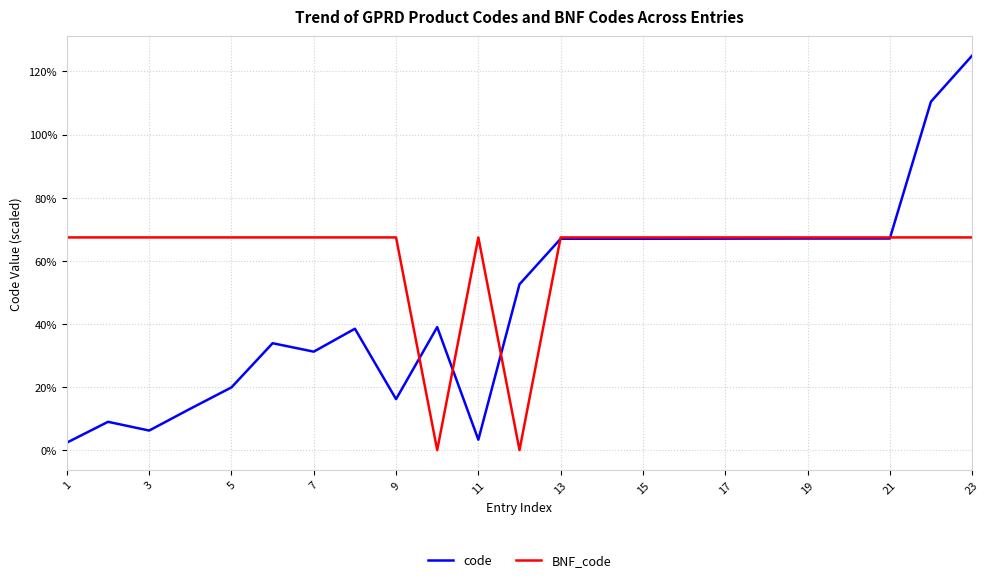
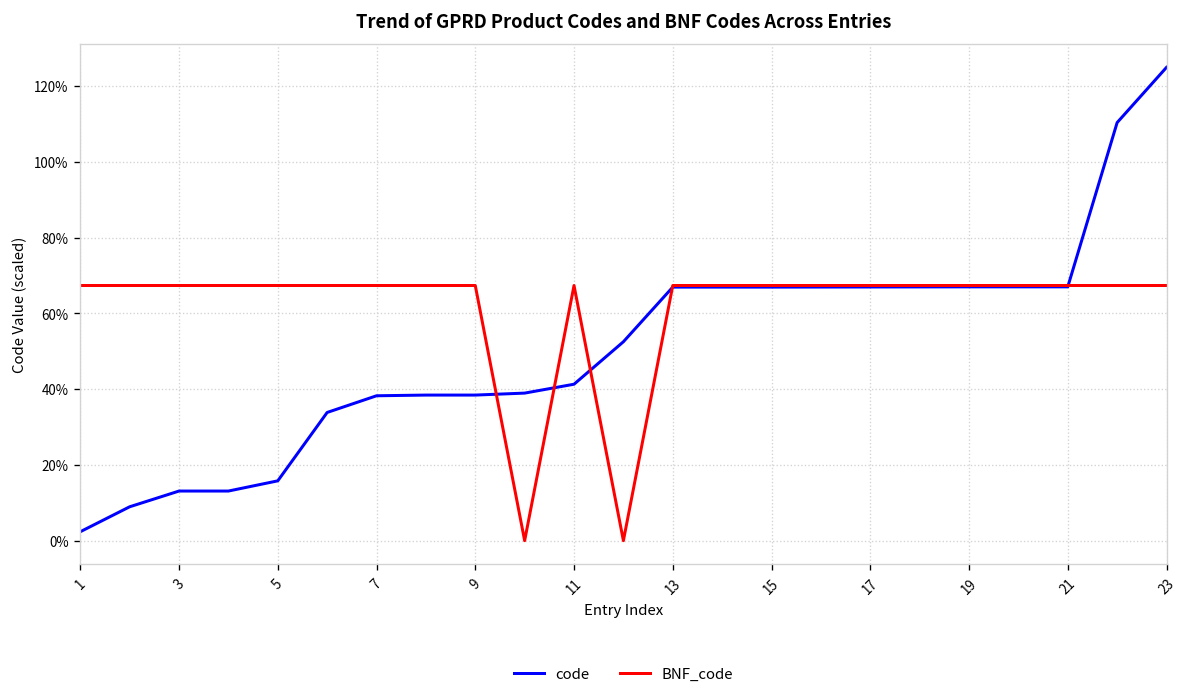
code, 3: 6% -> 13%
code, 5: 20% -> 16%
code, 7: 31% -> 38%
code, 9: 16% -> 38%
code, 11: 3% -> 41%
